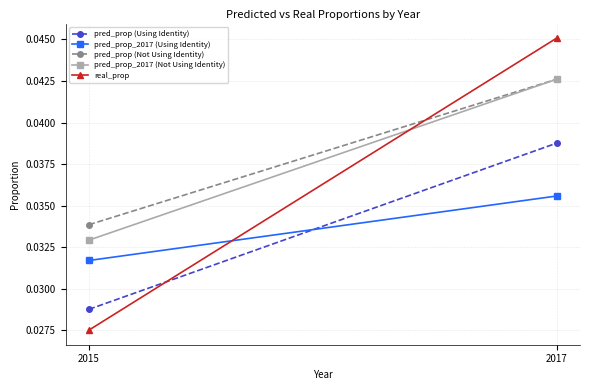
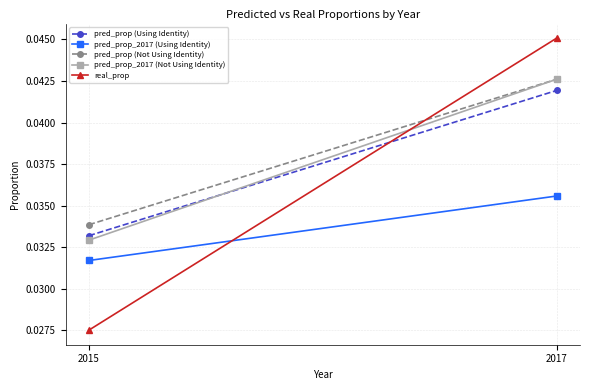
pred_prop (Using Identity), 2015: 0.0288 -> 0.0332
pred_prop (Using Identity), 2017: 0.0388 -> 0.0419
